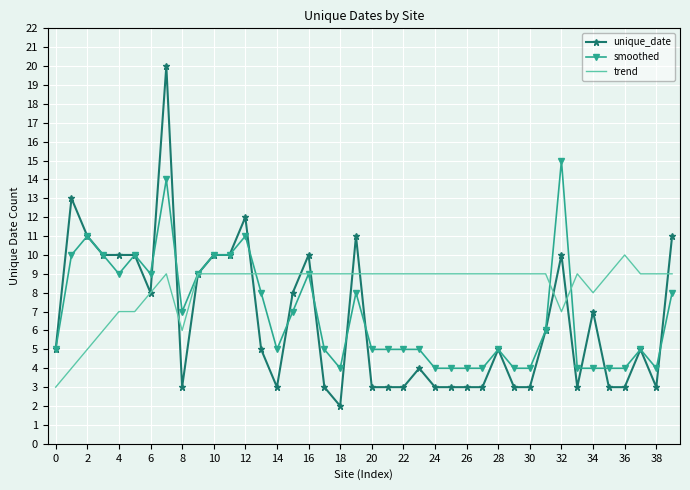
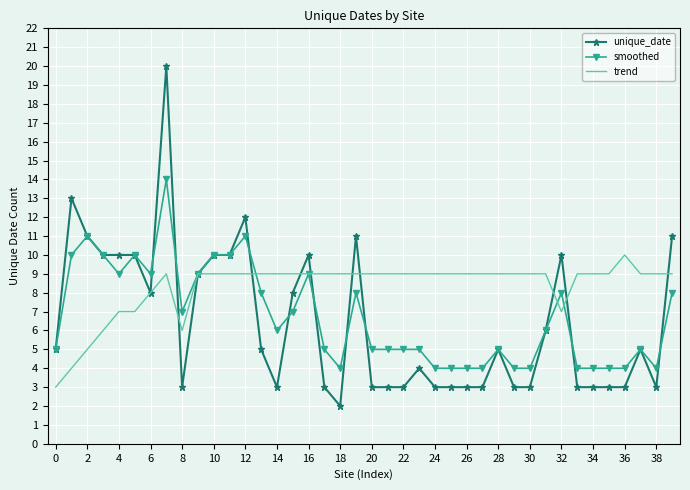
smoothed, 14: 5 -> 6
smoothed, 32: 15 -> 8
unique_date, 34: 7 -> 3
trend, 34: 8 -> 9
